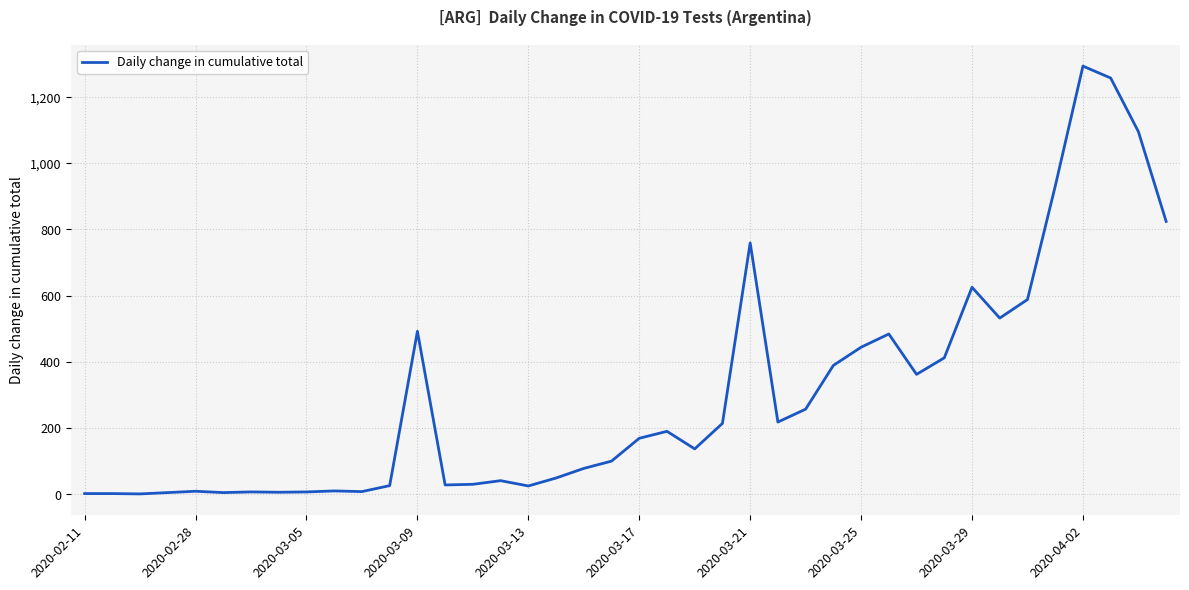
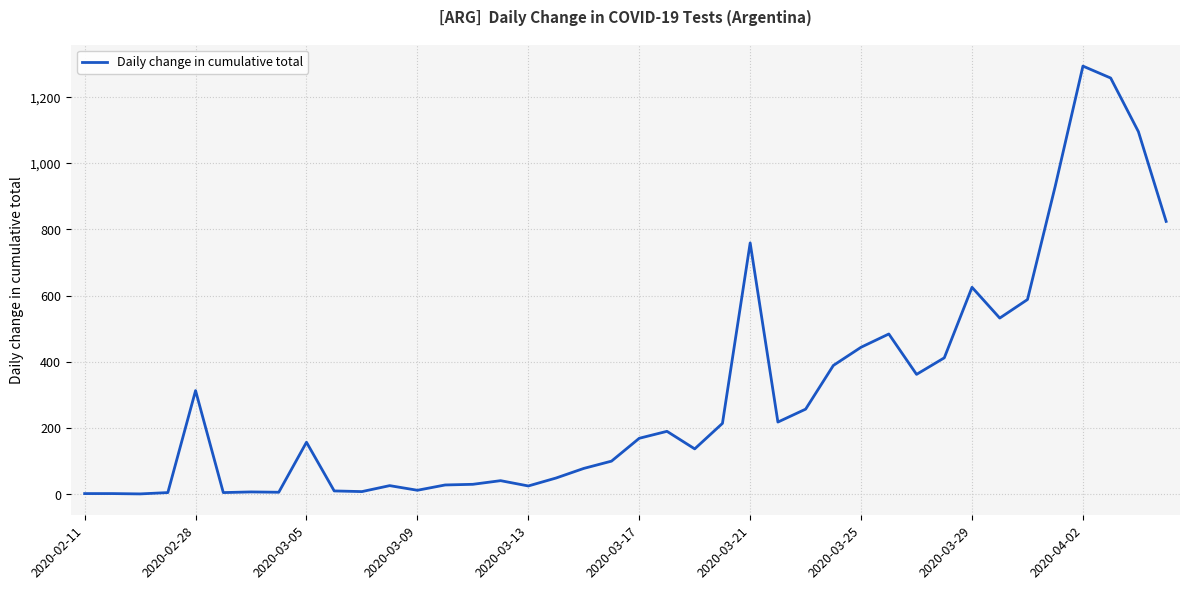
2020-02-28: 10 -> 310
2020-03-05: 10 -> 160
2020-03-09: 490 -> 10
